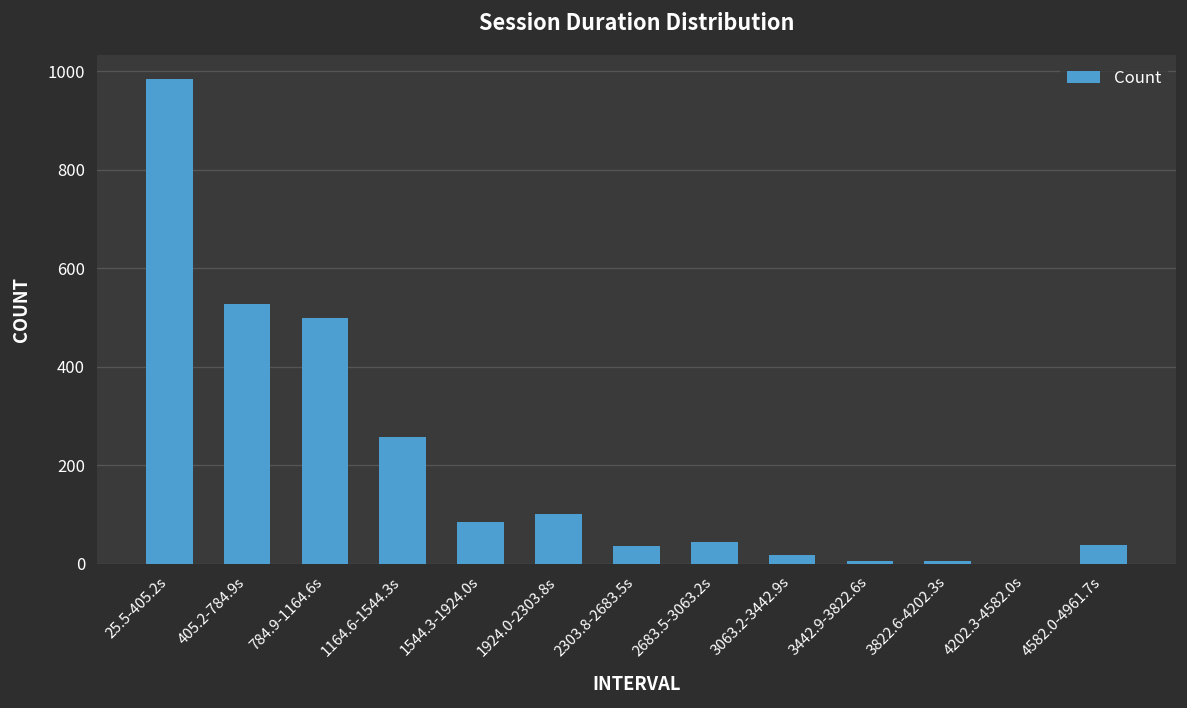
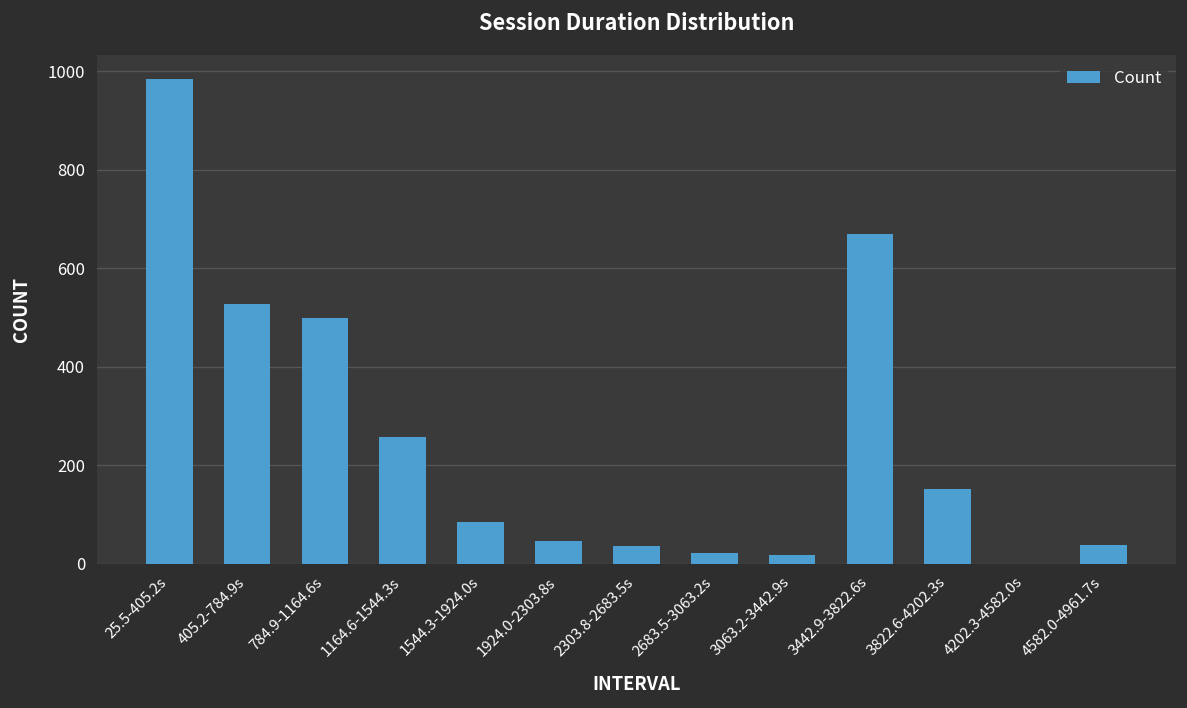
1924.0-2303.8s: 100 -> 50
2683.5-3063.2s: 40 -> 20
3442.9-3822.6s: 10 -> 670
3822.6-4202.3s: 10 -> 150
